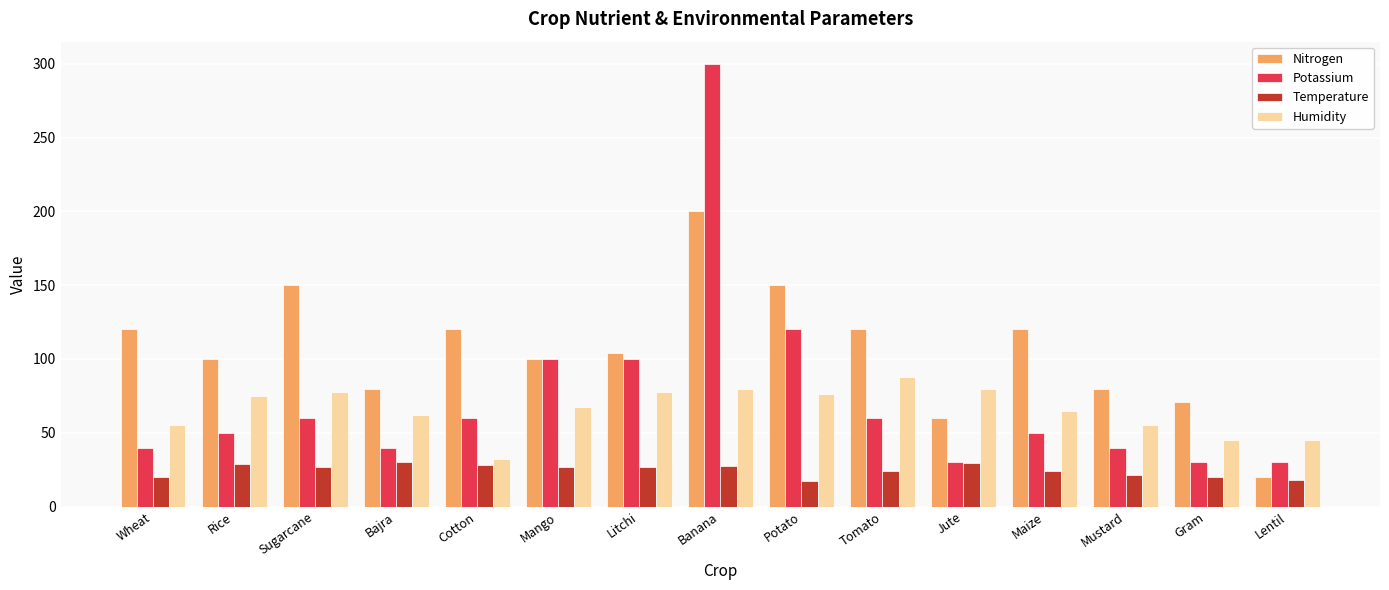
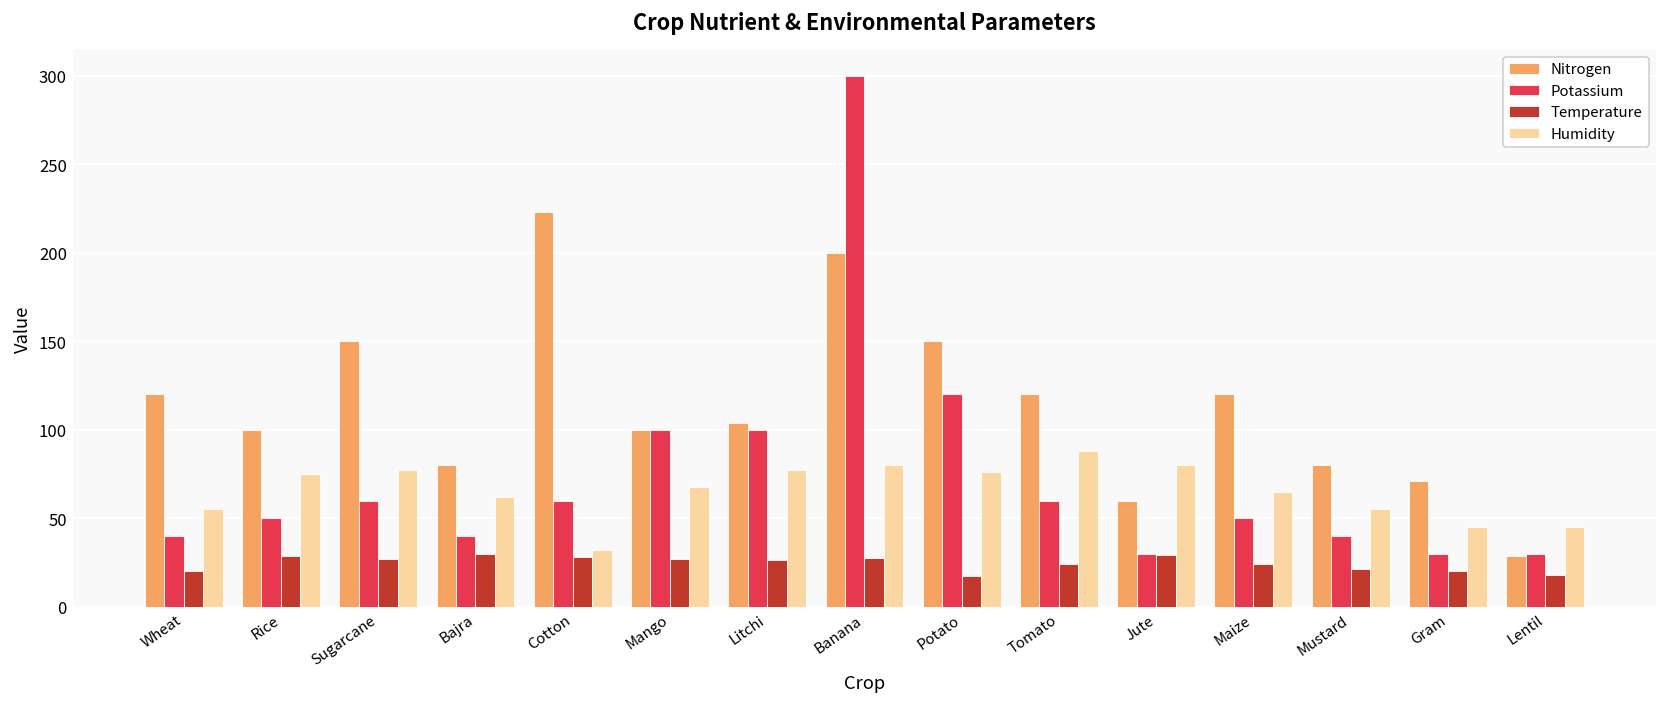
Nitrogen, Cotton: 120 -> 223
Nitrogen, Lentil: 20 -> 29
